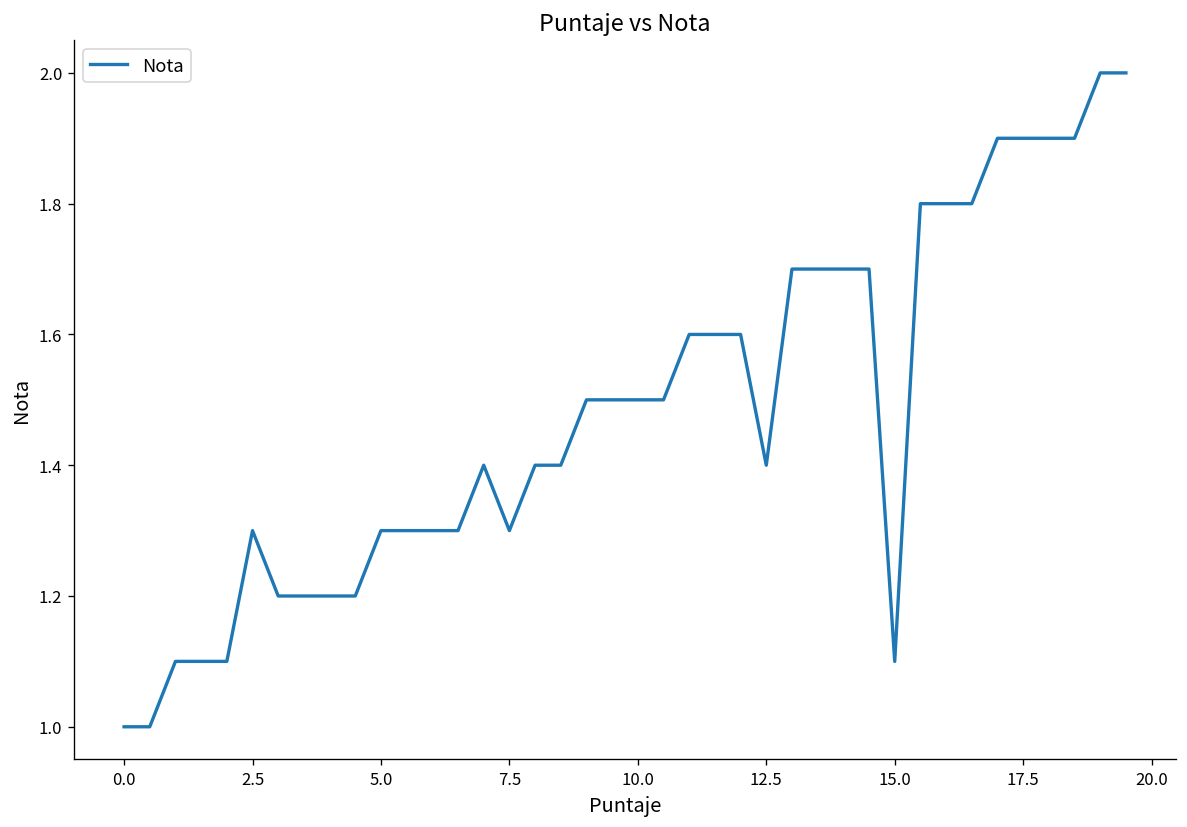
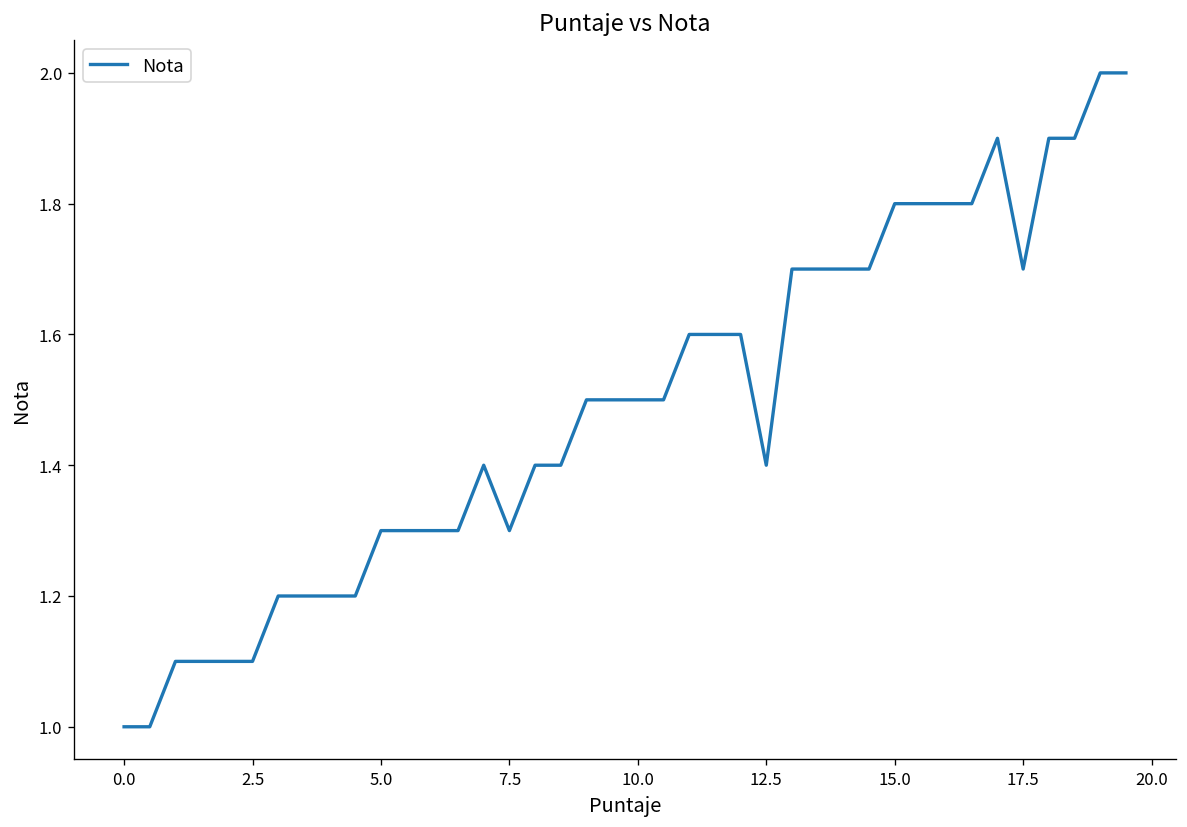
2.5: 1.3 -> 1.1
15.0: 1.1 -> 1.8
17.5: 1.9 -> 1.7
